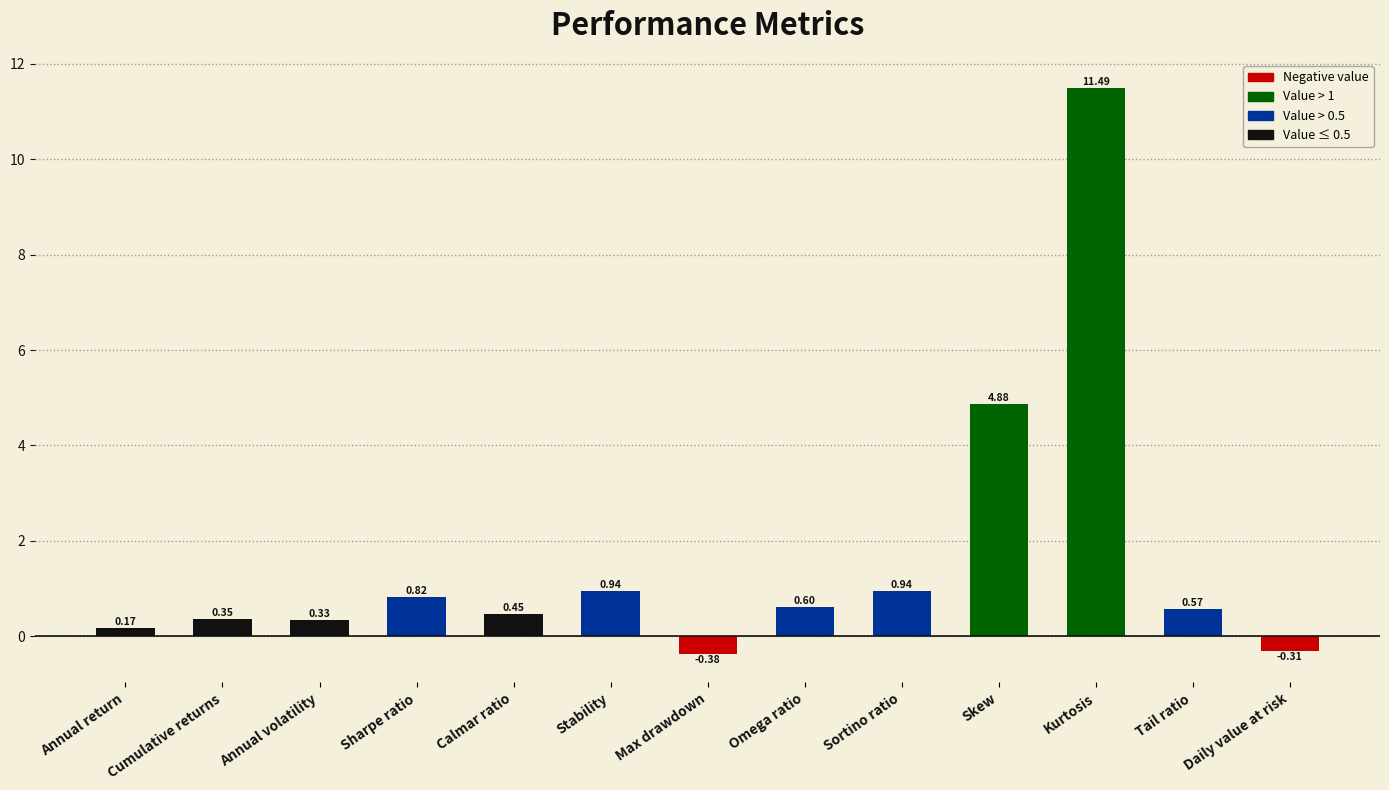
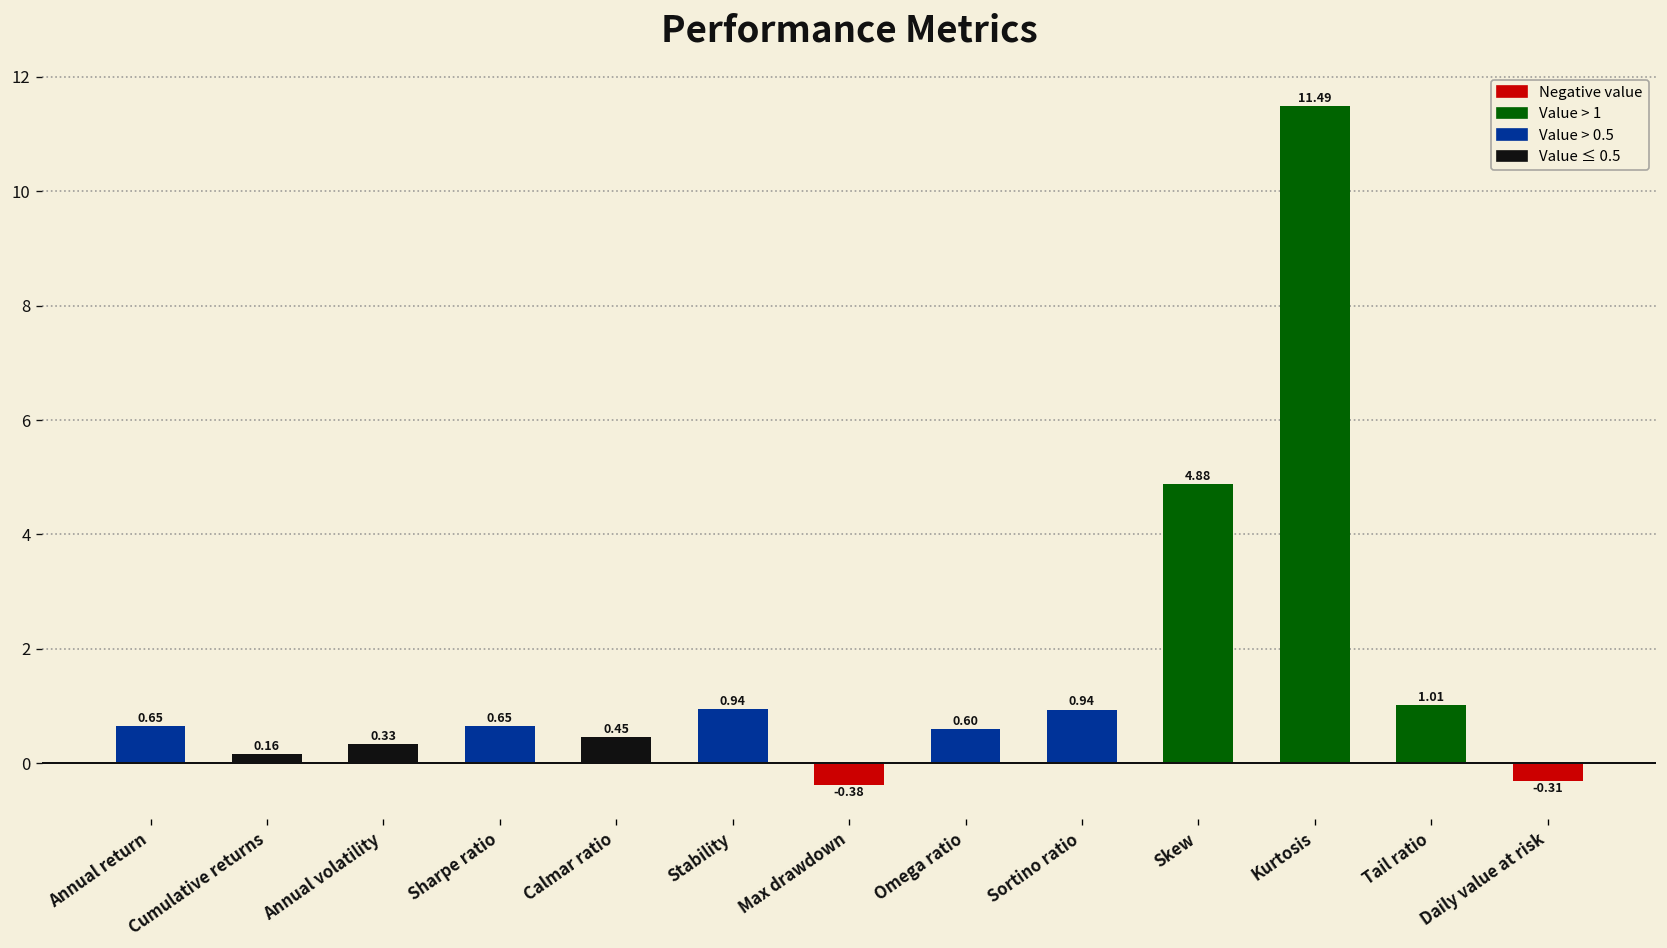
Annual return: 0.17 -> 0.65
Cumulative returns: 0.35 -> 0.16
Sharpe ratio: 0.82 -> 0.65
Tail ratio: 0.57 -> 1.01
